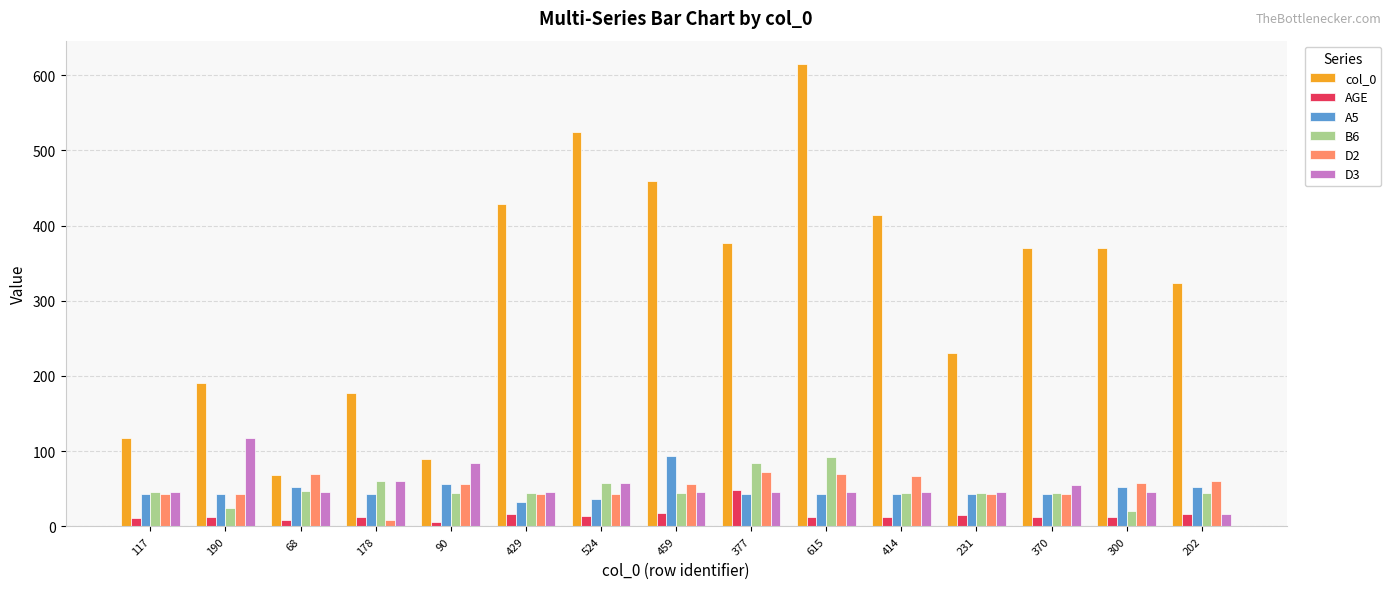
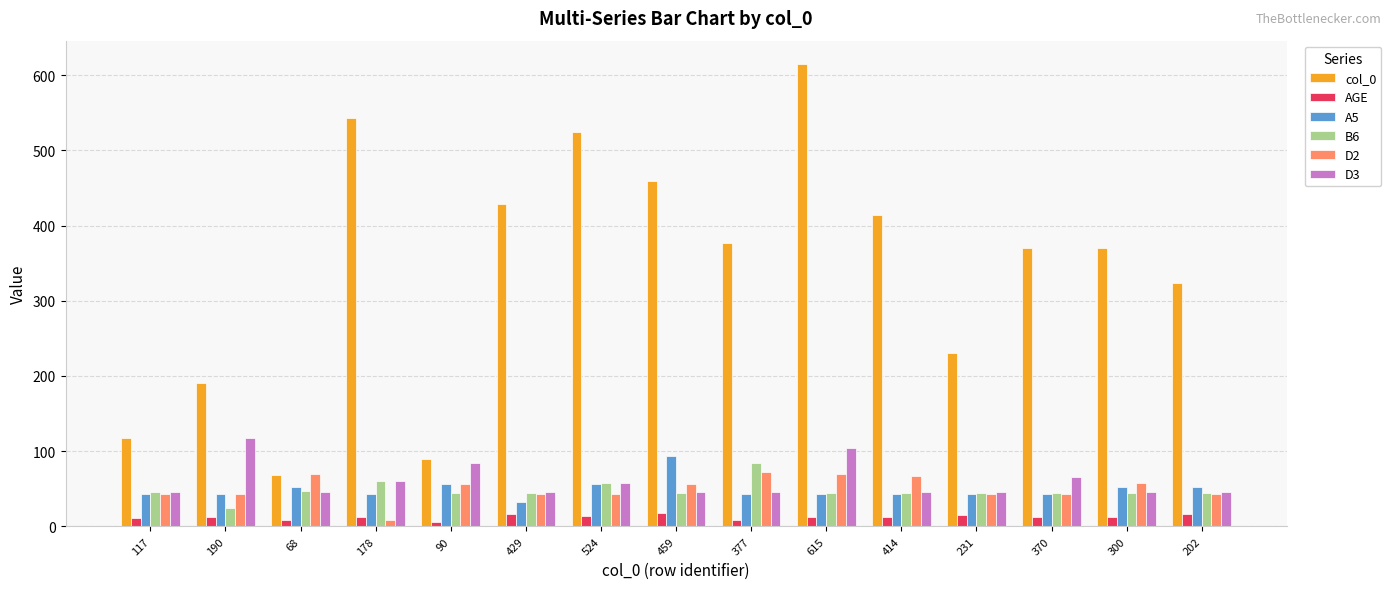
col_0, 178: 180 -> 540
A5, 524: 40 -> 60
AGE, 377: 50 -> 10
B6, 615: 90 -> 50
D3, 615: 50 -> 100
D3, 370: 60 -> 70
B6, 300: 20 -> 50
D2, 202: 60 -> 40
D3, 202: 20 -> 50
